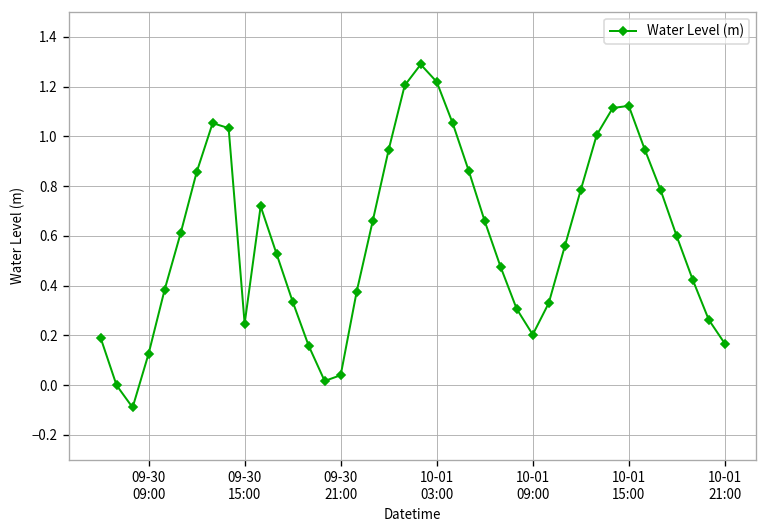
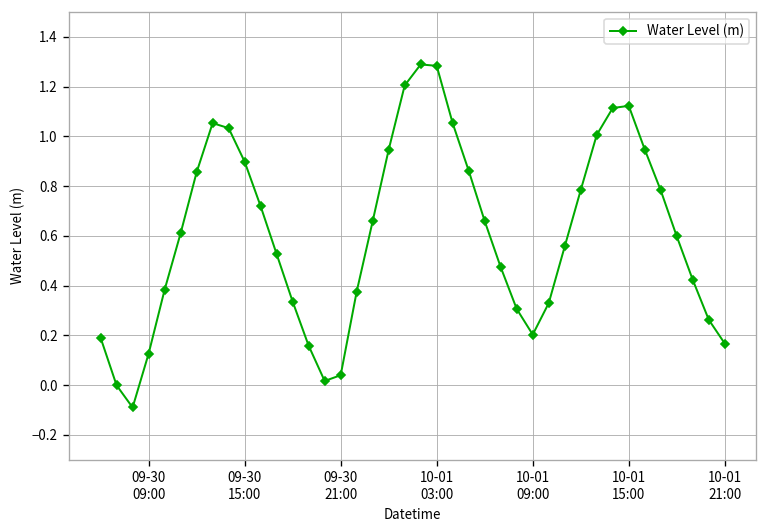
09-30 15:00: 0.25 -> 0.90
10-01 03:00: 1.22 -> 1.28
